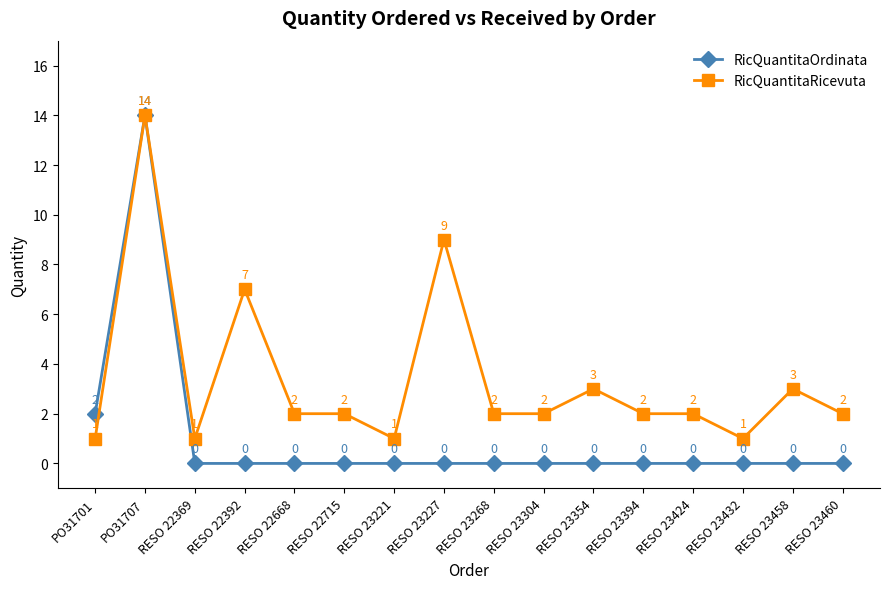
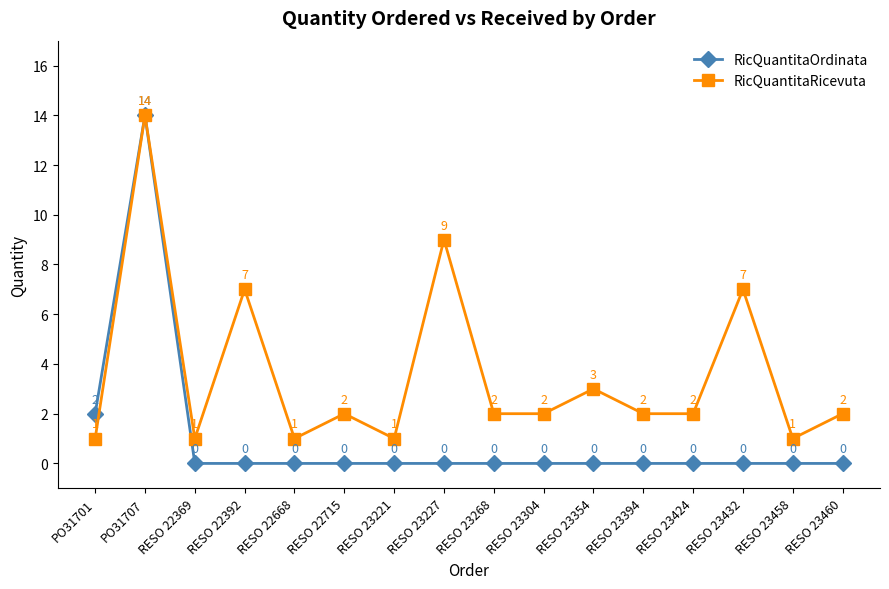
RicQuantitaRicevuta, RESO 22668: 2 -> 1
RicQuantitaRicevuta, RESO 23432: 1 -> 7
RicQuantitaRicevuta, RESO 23458: 3 -> 1
